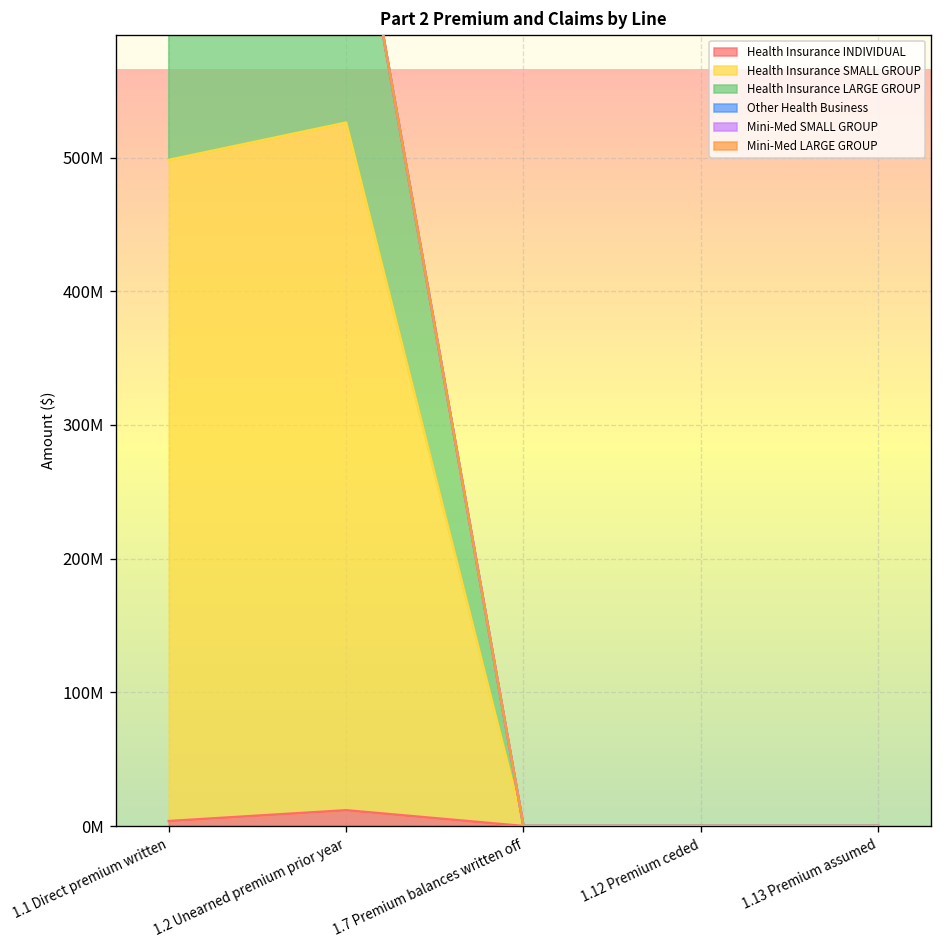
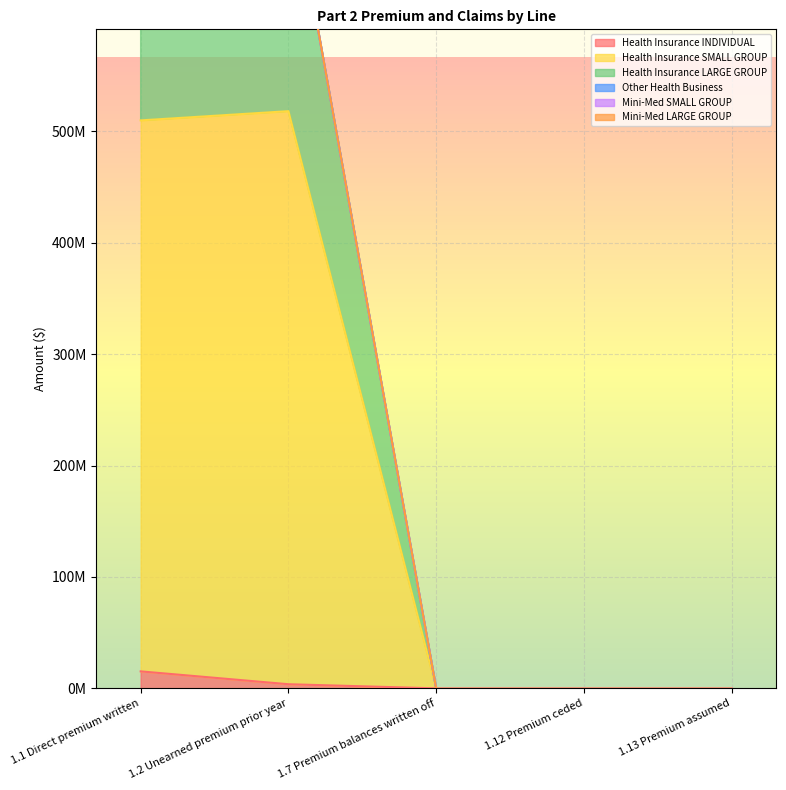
Health Insurance INDIVIDUAL, 1.1 Direct premium written: 4000000 -> 15000000
Health Insurance INDIVIDUAL, 1.2 Unearned premium prior year: 12000000 -> 4000000
